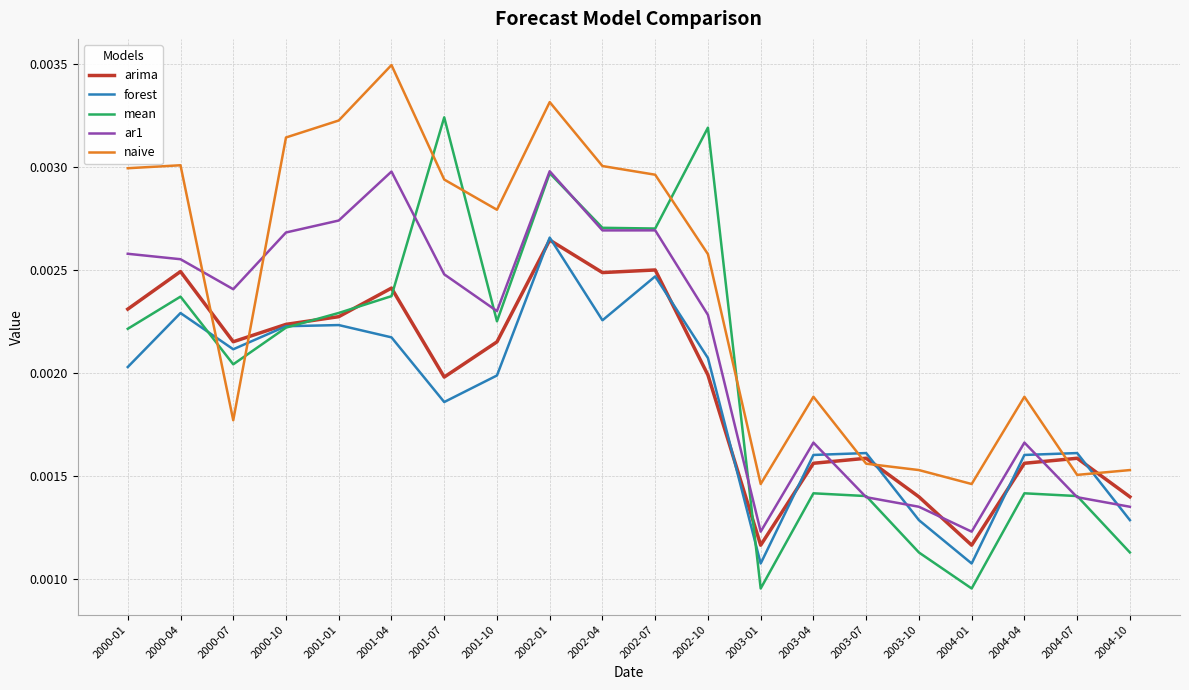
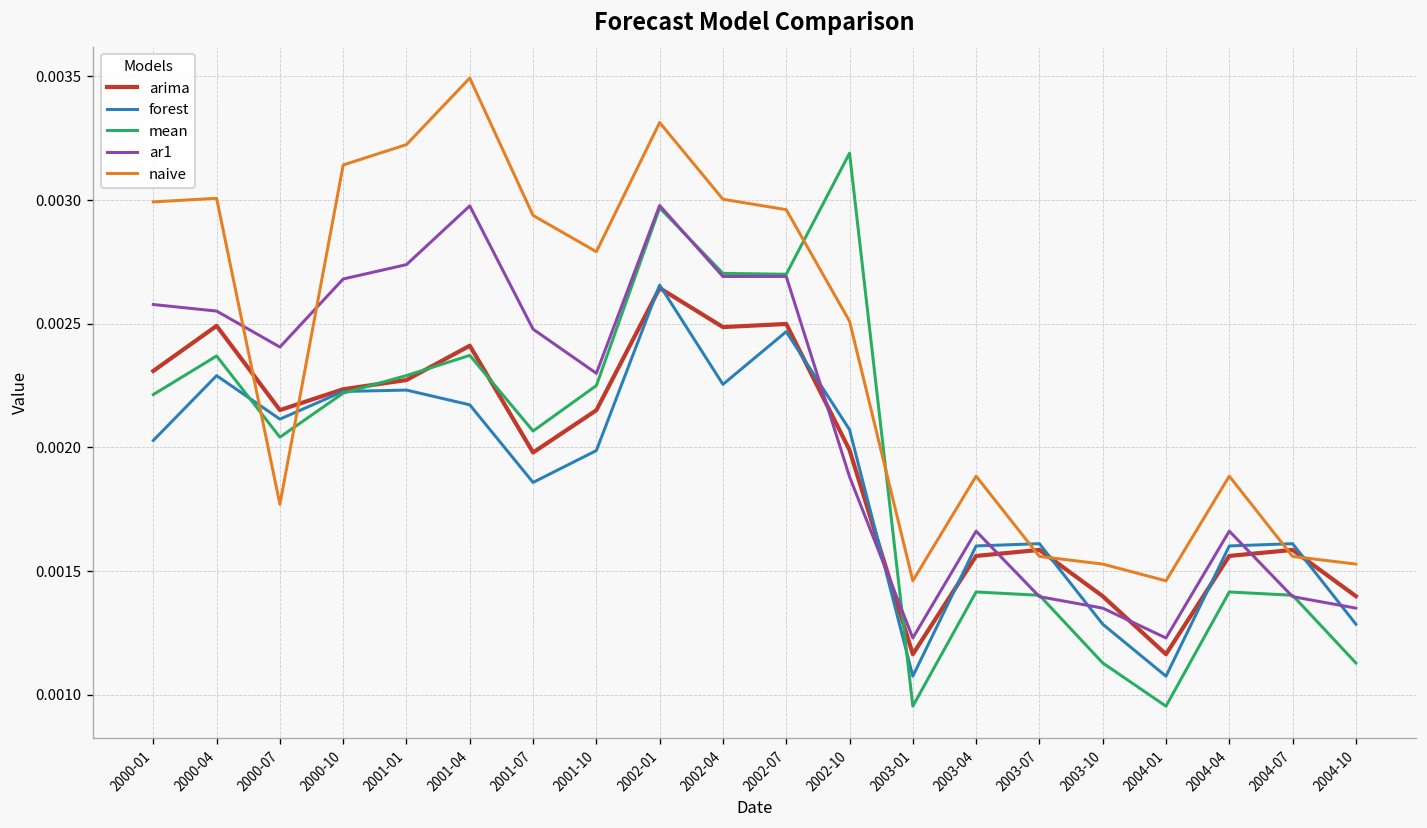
mean, 2001-07: 0.00324 -> 0.00207
ar1, 2002-10: 0.00228 -> 0.00188
naive, 2002-10: 0.00258 -> 0.00251
naive, 2004-07: 0.00151 -> 0.00156
